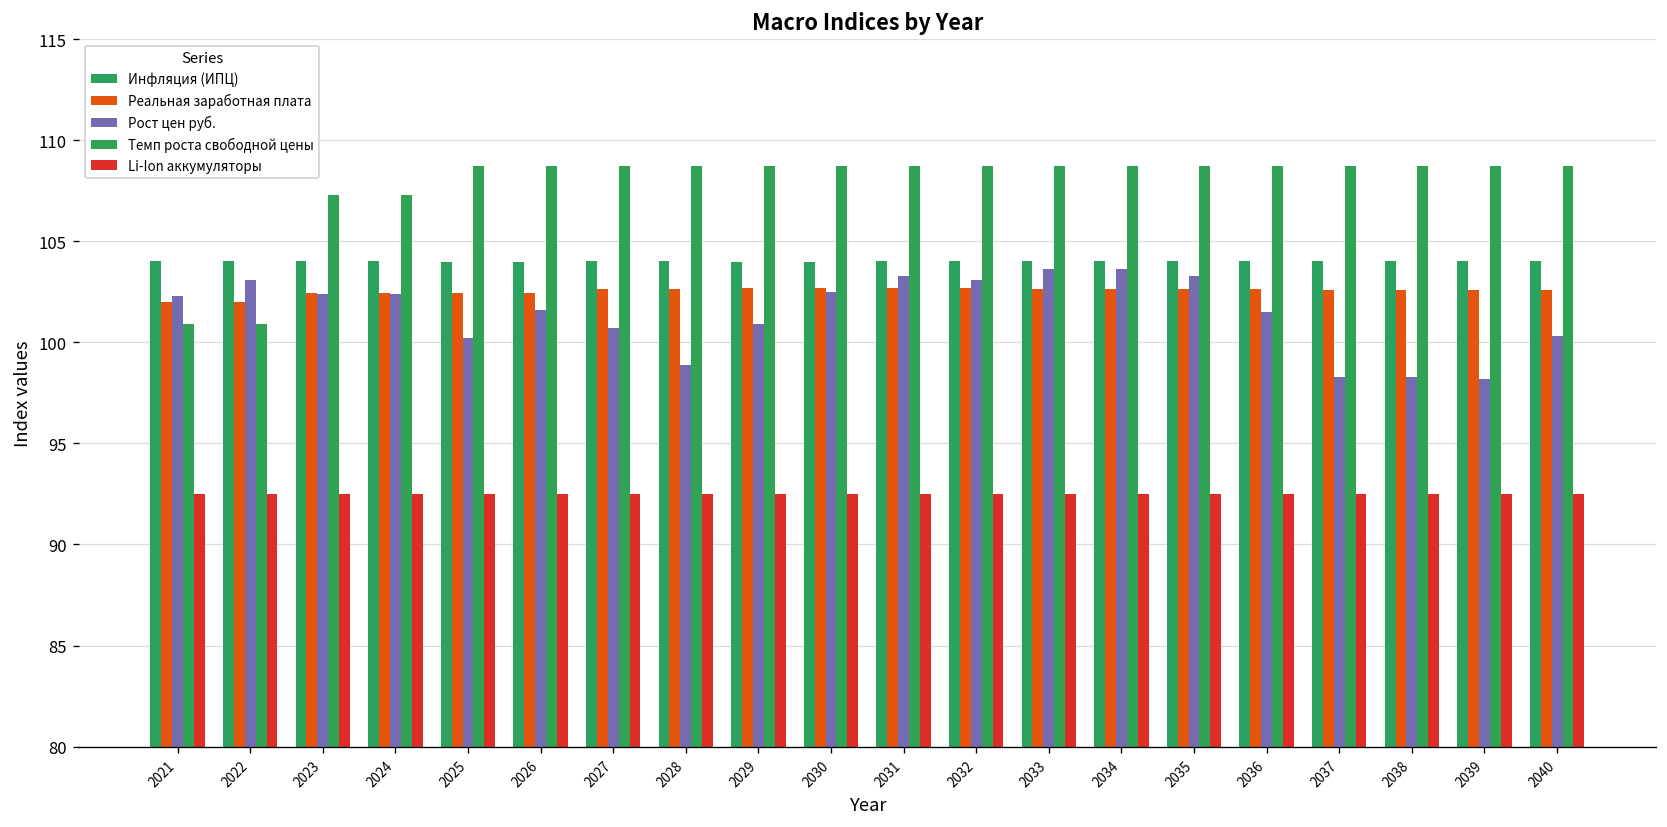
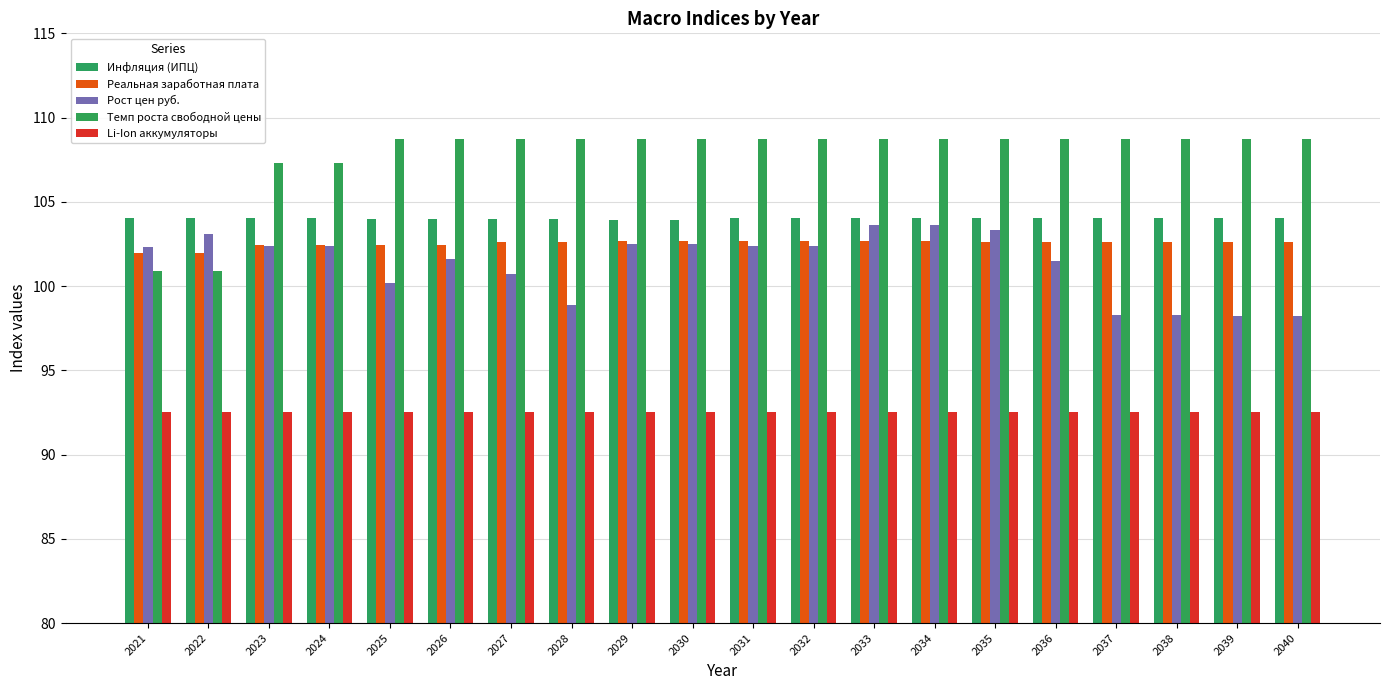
Рост цен руб., 2029: 100.9 -> 102.5
Рост цен руб., 2031: 103.3 -> 102.4
Рост цен руб., 2032: 103.1 -> 102.4
Рост цен руб., 2040: 100.3 -> 98.2
